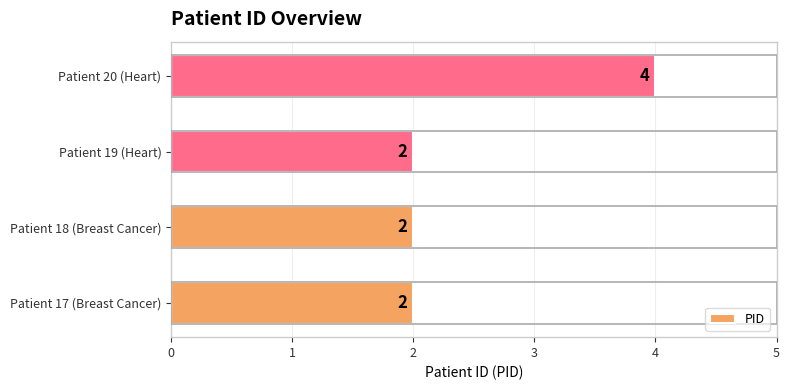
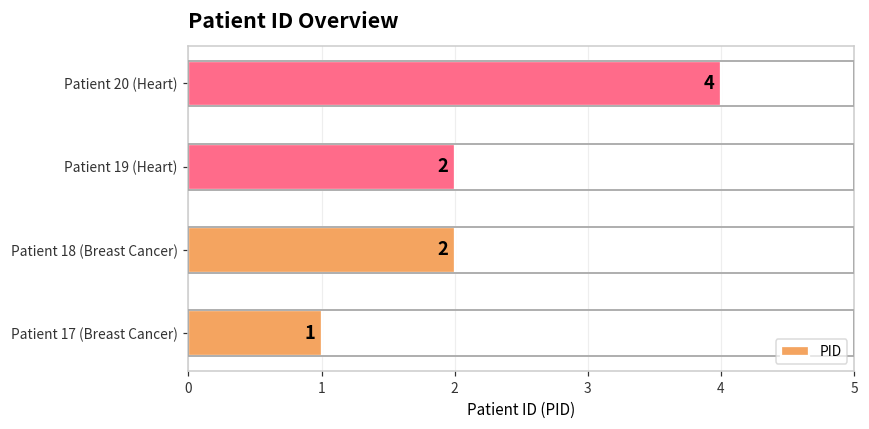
Patient 17 (Breast Cancer): 2 -> 1
